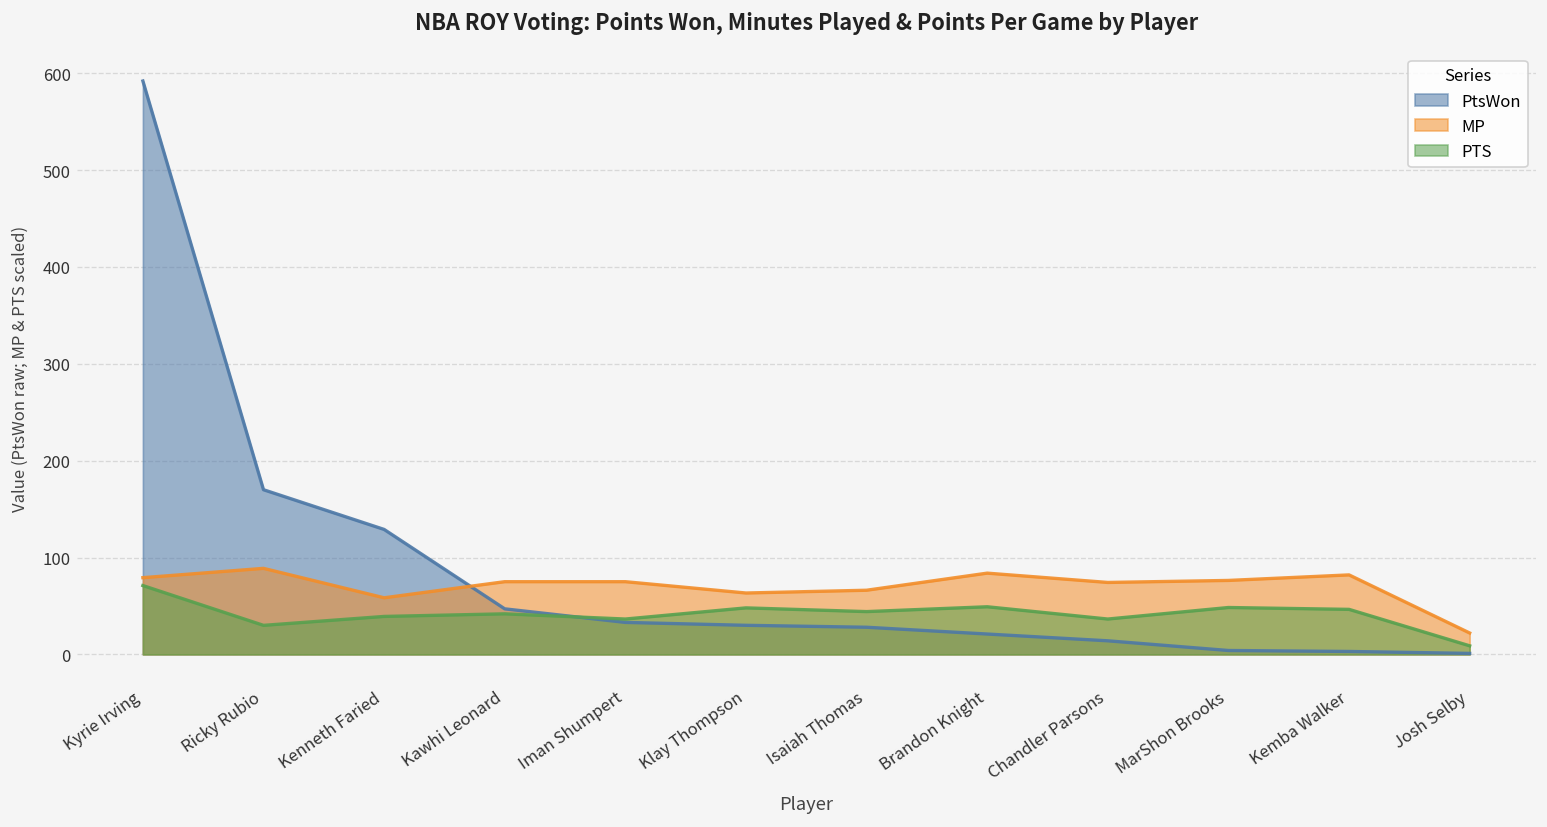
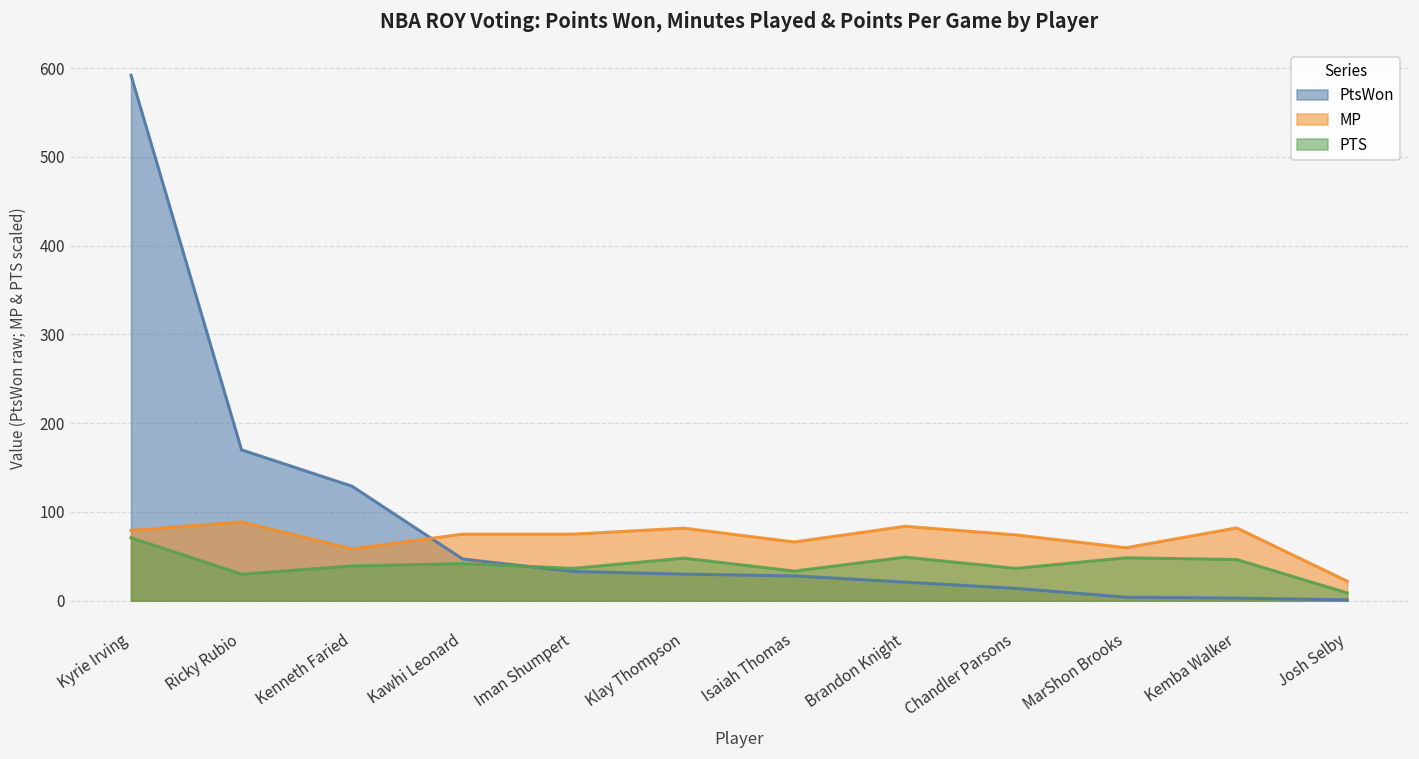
MP, Klay Thompson: 60 -> 80
PTS, Isaiah Thomas: 40 -> 30
MP, MarShon Brooks: 80 -> 60
